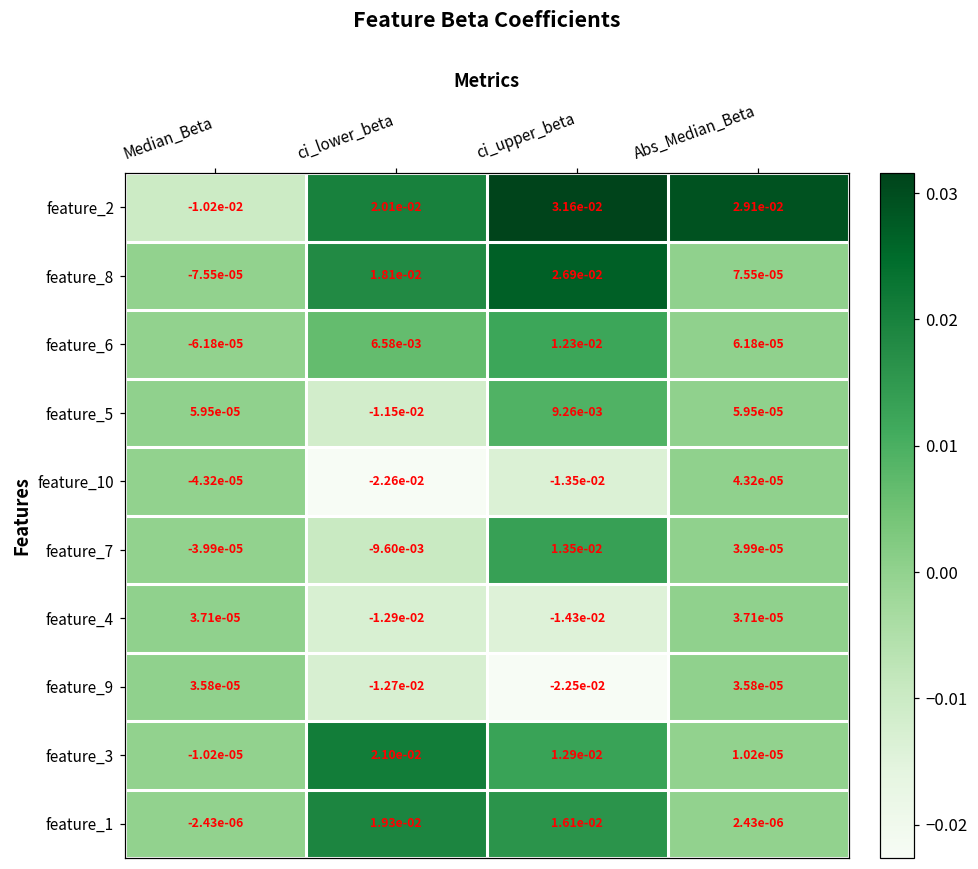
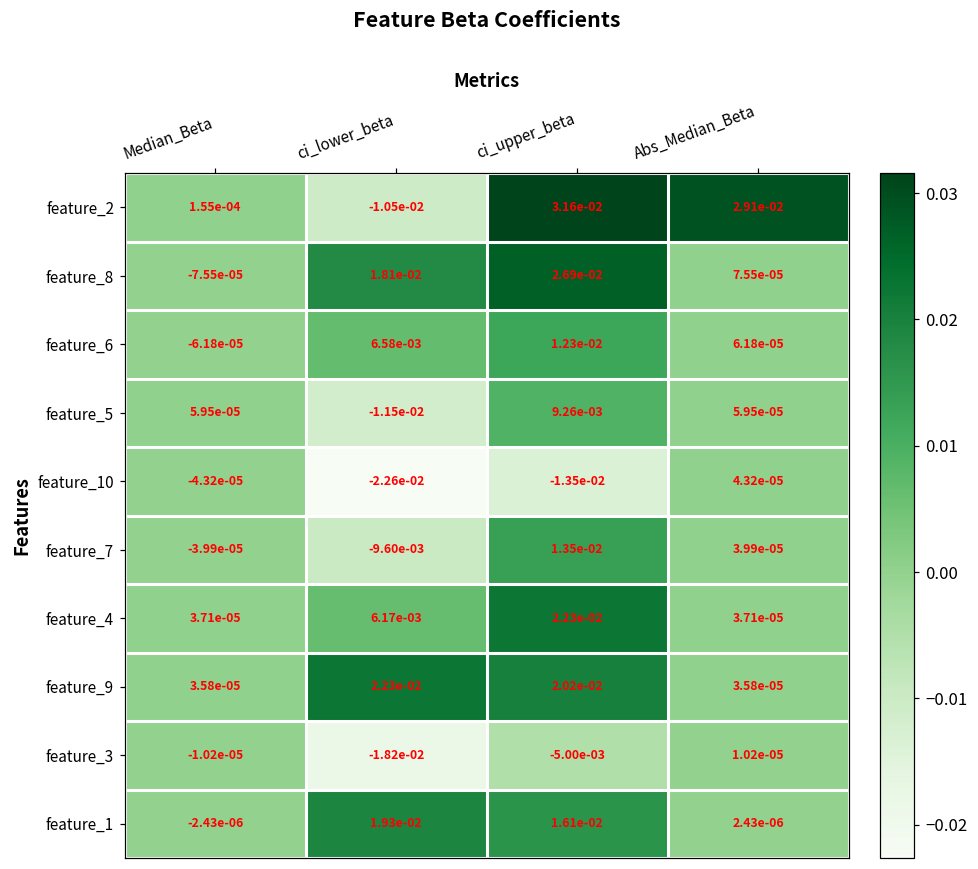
feature_2, Median_Beta: -1.02e-02 -> 1.55e-04
feature_2, ci_lower_beta: 2.01e-02 -> -1.05e-02
feature_4, ci_lower_beta: -1.29e-02 -> 6.17e-03
feature_4, ci_upper_beta: -1.43e-02 -> 2.23e-02
feature_9, ci_lower_beta: -1.27e-02 -> 2.23e-02
feature_9, ci_upper_beta: -2.25e-02 -> 2.02e-02
feature_3, ci_lower_beta: 2.10e-02 -> -1.82e-02
feature_3, ci_upper_beta: 1.29e-02 -> -5.00e-03
